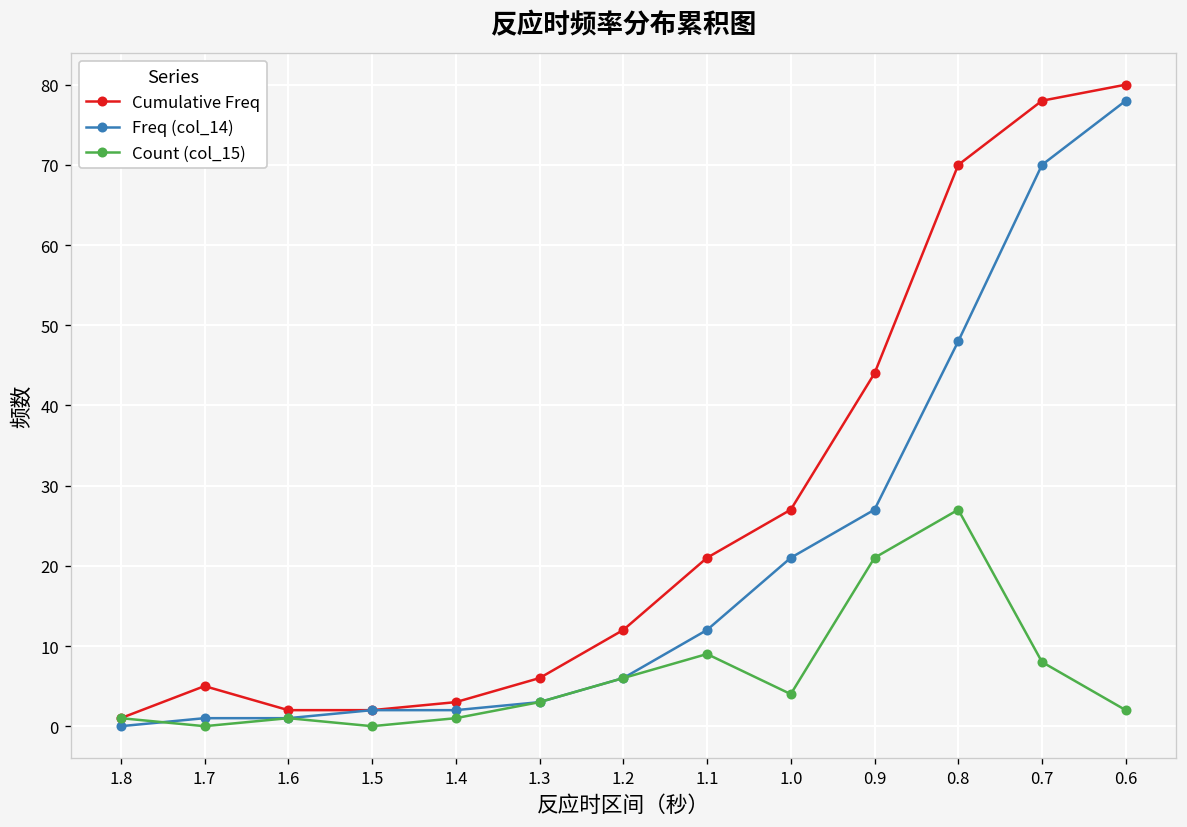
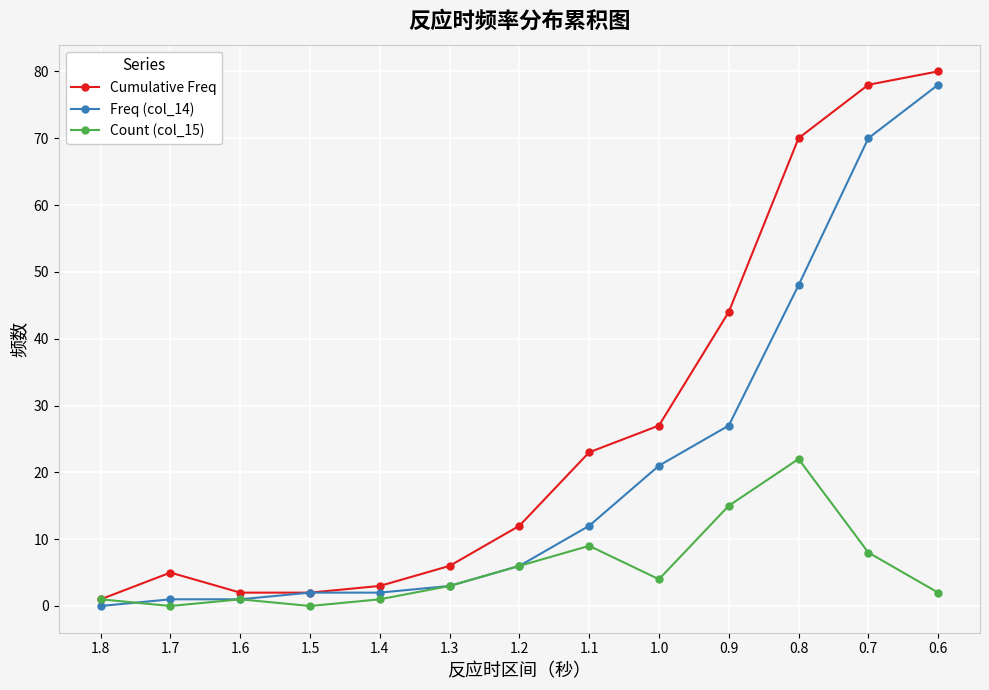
Cumulative Freq, 1.1: 21 -> 23
Count (col_15), 0.9: 21 -> 15
Count (col_15), 0.8: 27 -> 22
